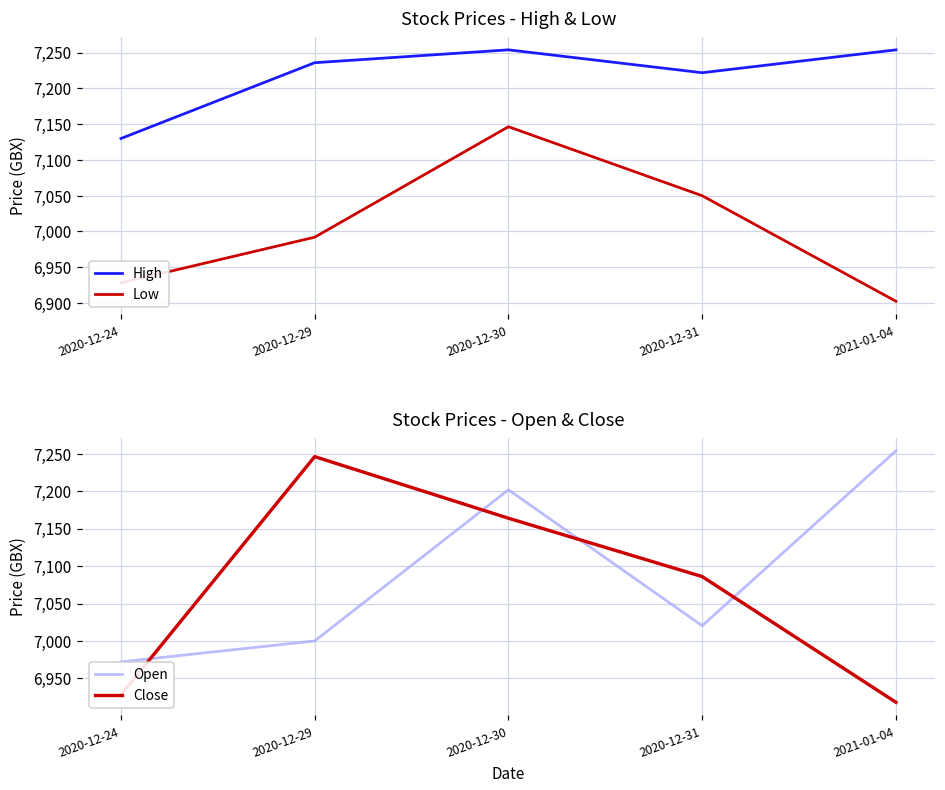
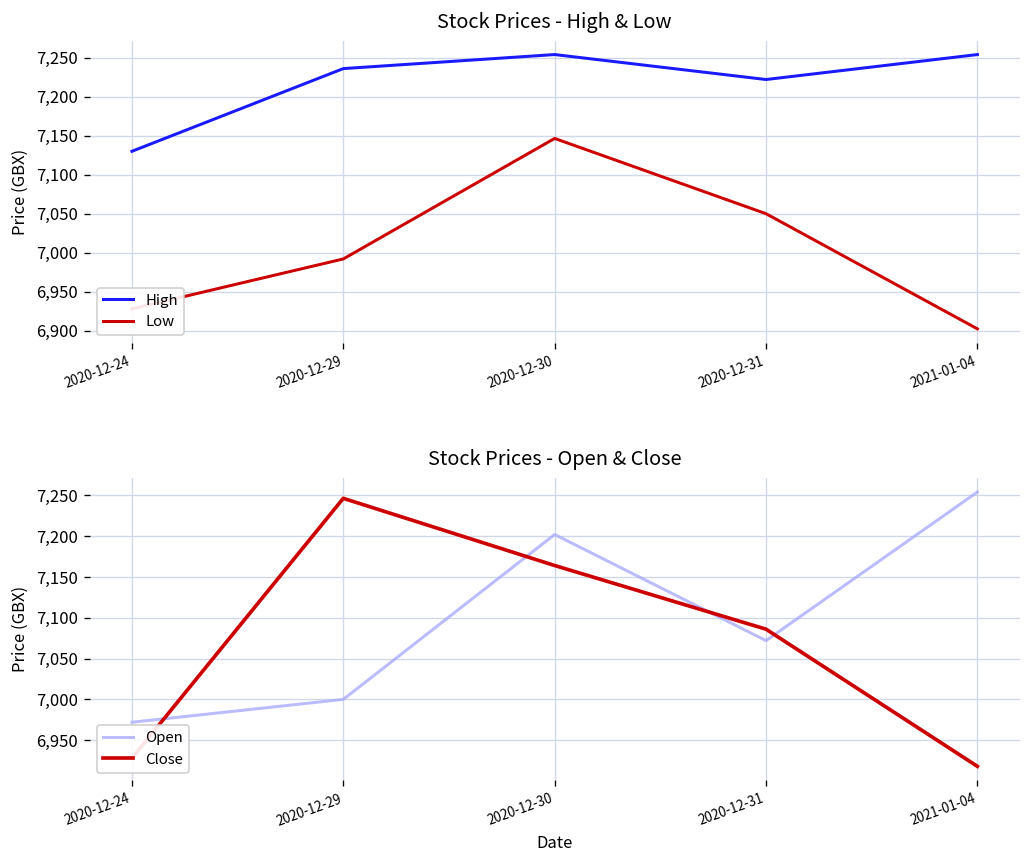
Stock Prices - Open & Close, Open, 2020-12-31: 7,020 -> 7,070
